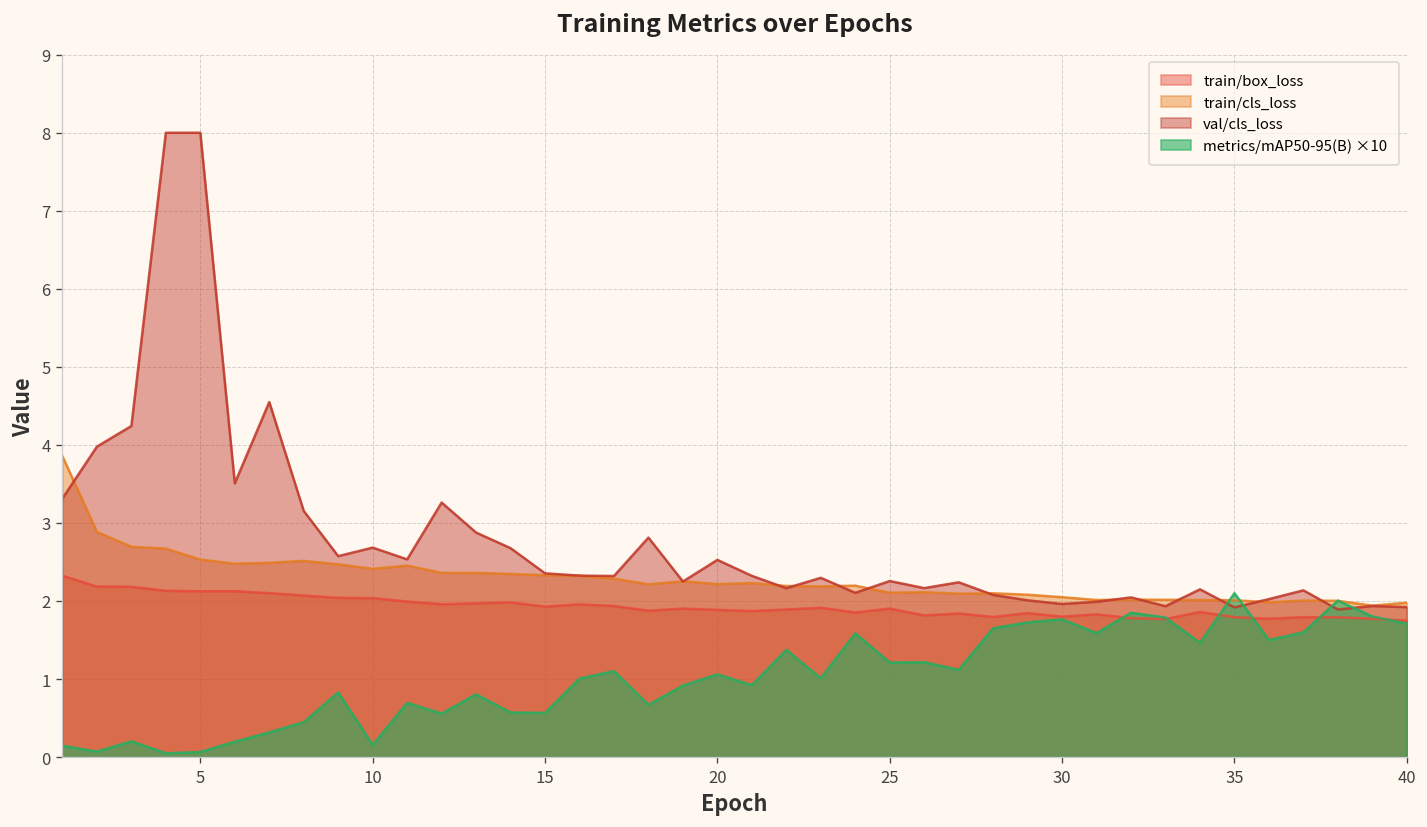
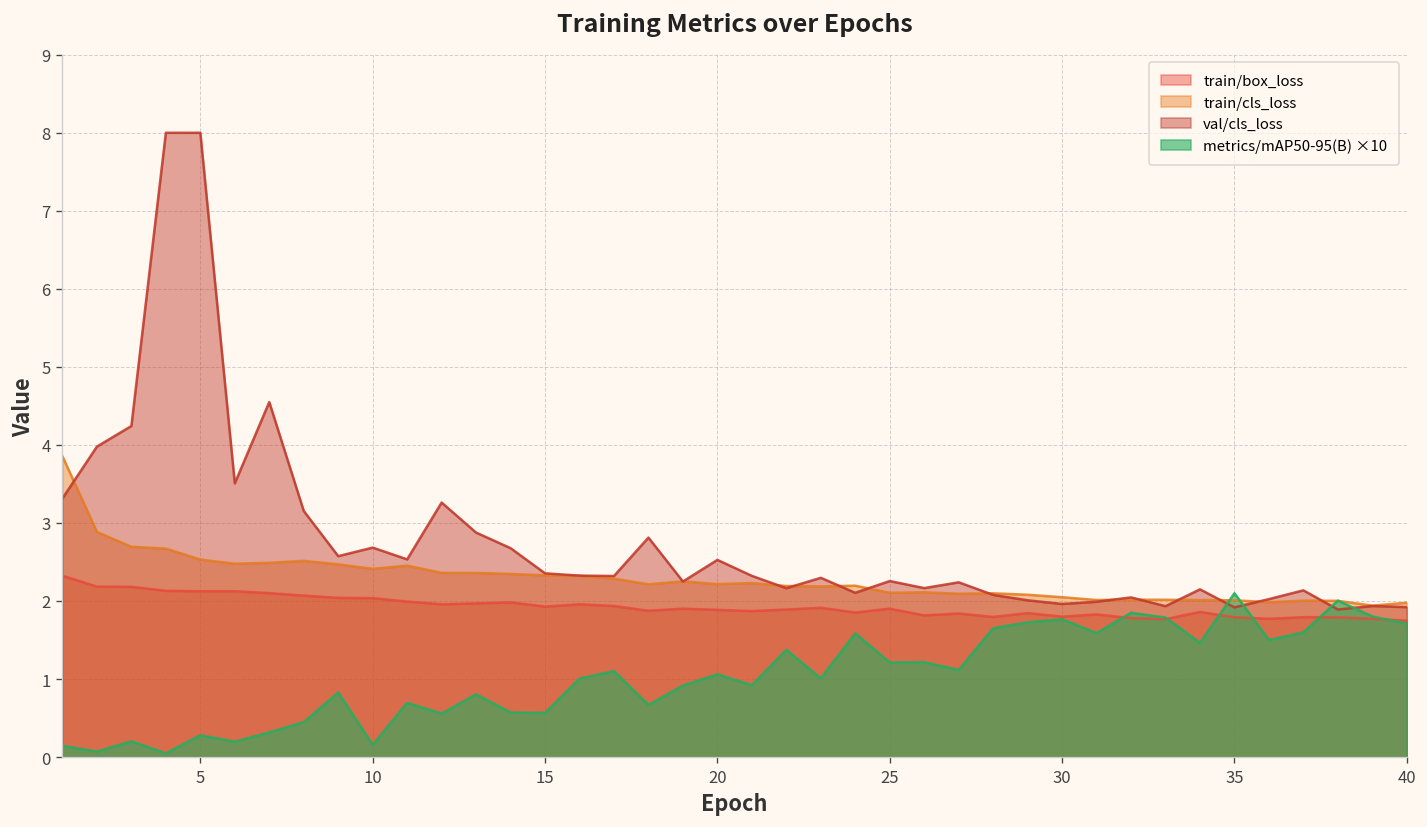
metrics/mAP50-95(B) ×10, 5: 0.1 -> 0.3
